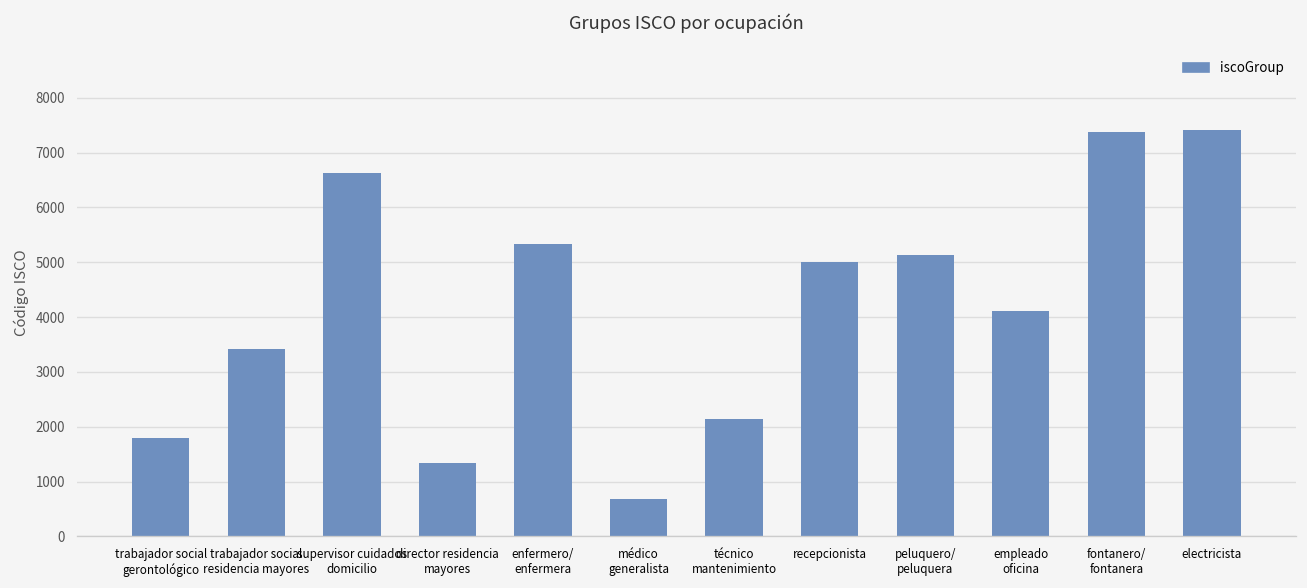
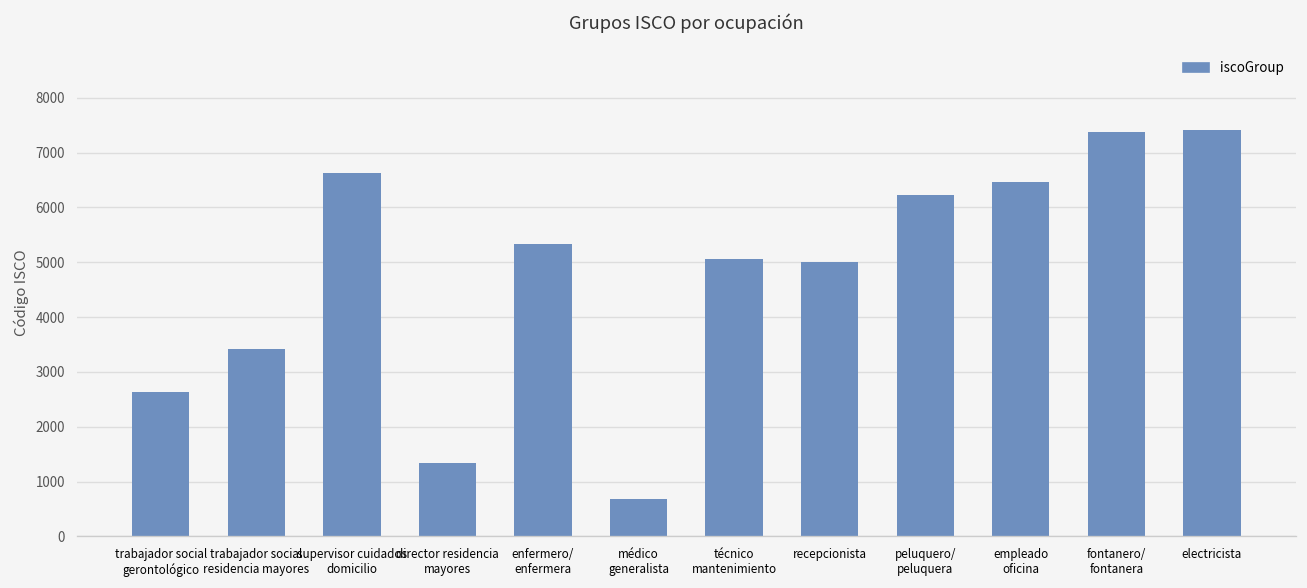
trabajador social gerontológico: 1800 -> 2600
técnico mantenimiento: 2100 -> 5100
peluquero/ peluquera: 5100 -> 6200
empleado oficina: 4100 -> 6500
